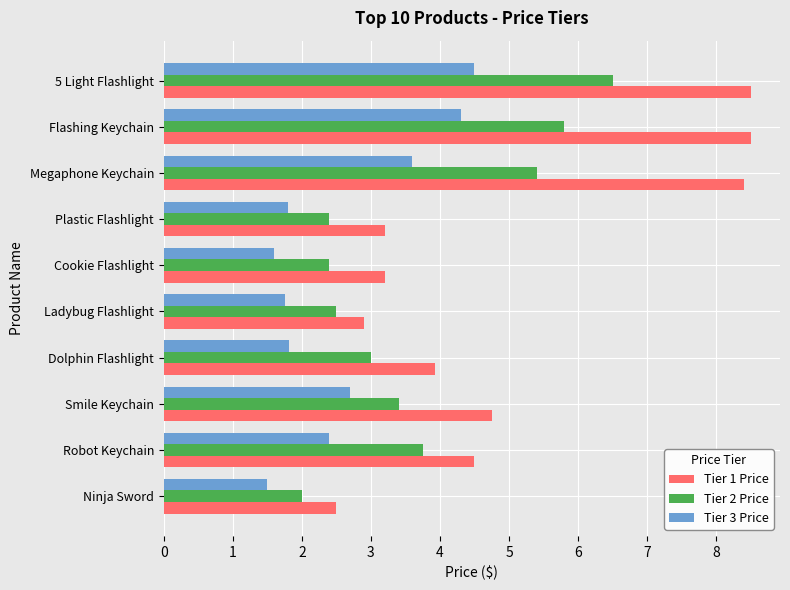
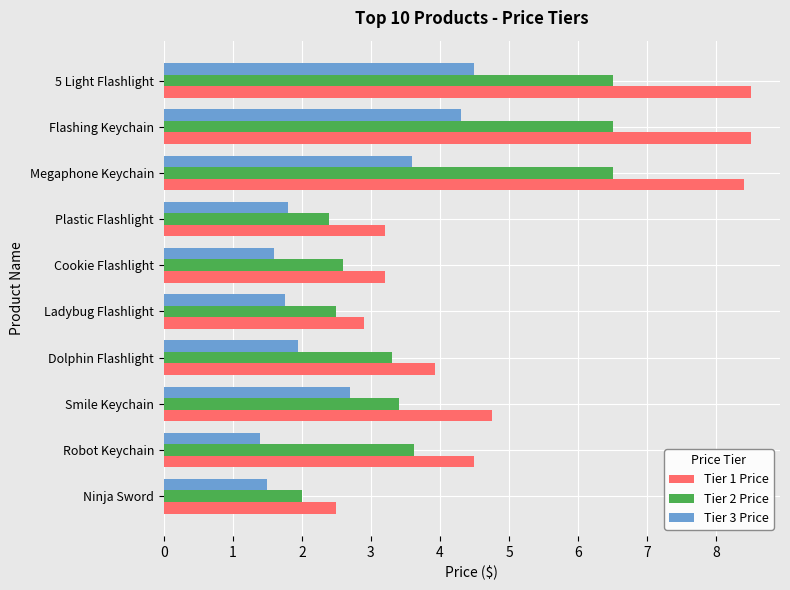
Tier 2 Price, Flashing Keychain: 5.8 -> 6.5
Tier 2 Price, Megaphone Keychain: 5.4 -> 6.5
Tier 2 Price, Cookie Flashlight: 2.4 -> 2.6
Tier 3 Price, Dolphin Flashlight: 1.8 -> 2.0
Tier 2 Price, Dolphin Flashlight: 3.0 -> 3.3
Tier 3 Price, Robot Keychain: 2.4 -> 1.4
Tier 2 Price, Robot Keychain: 3.8 -> 3.6
